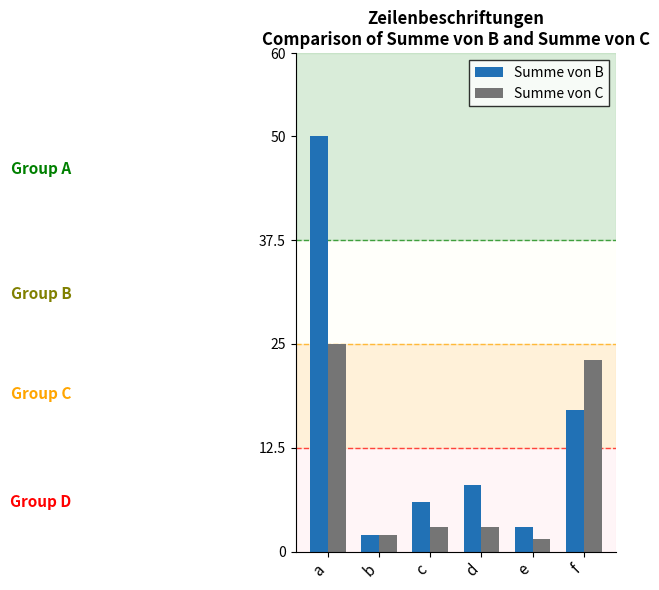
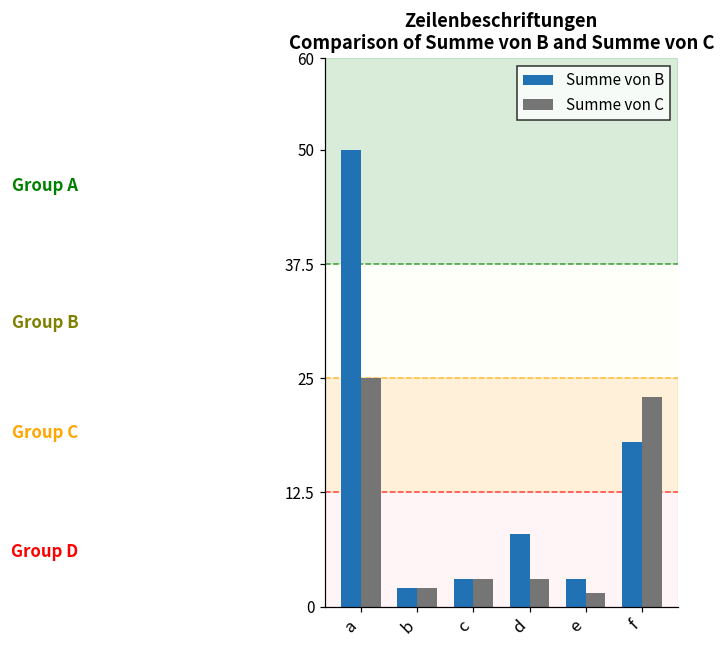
Summe von B, c: 6 -> 3
Summe von B, f: 17 -> 18
